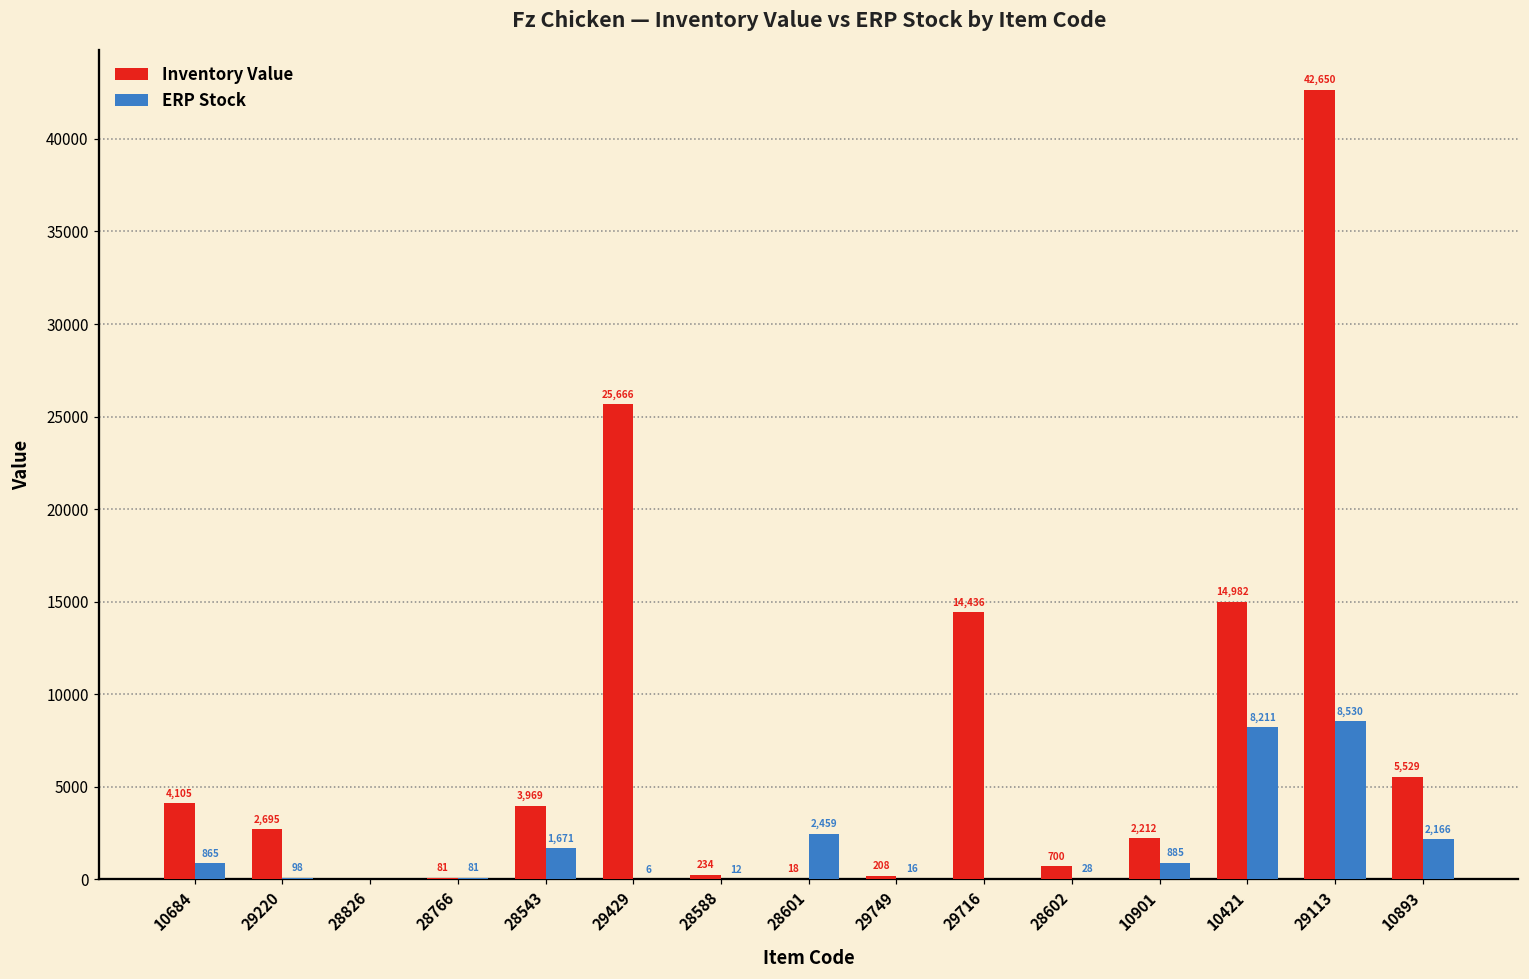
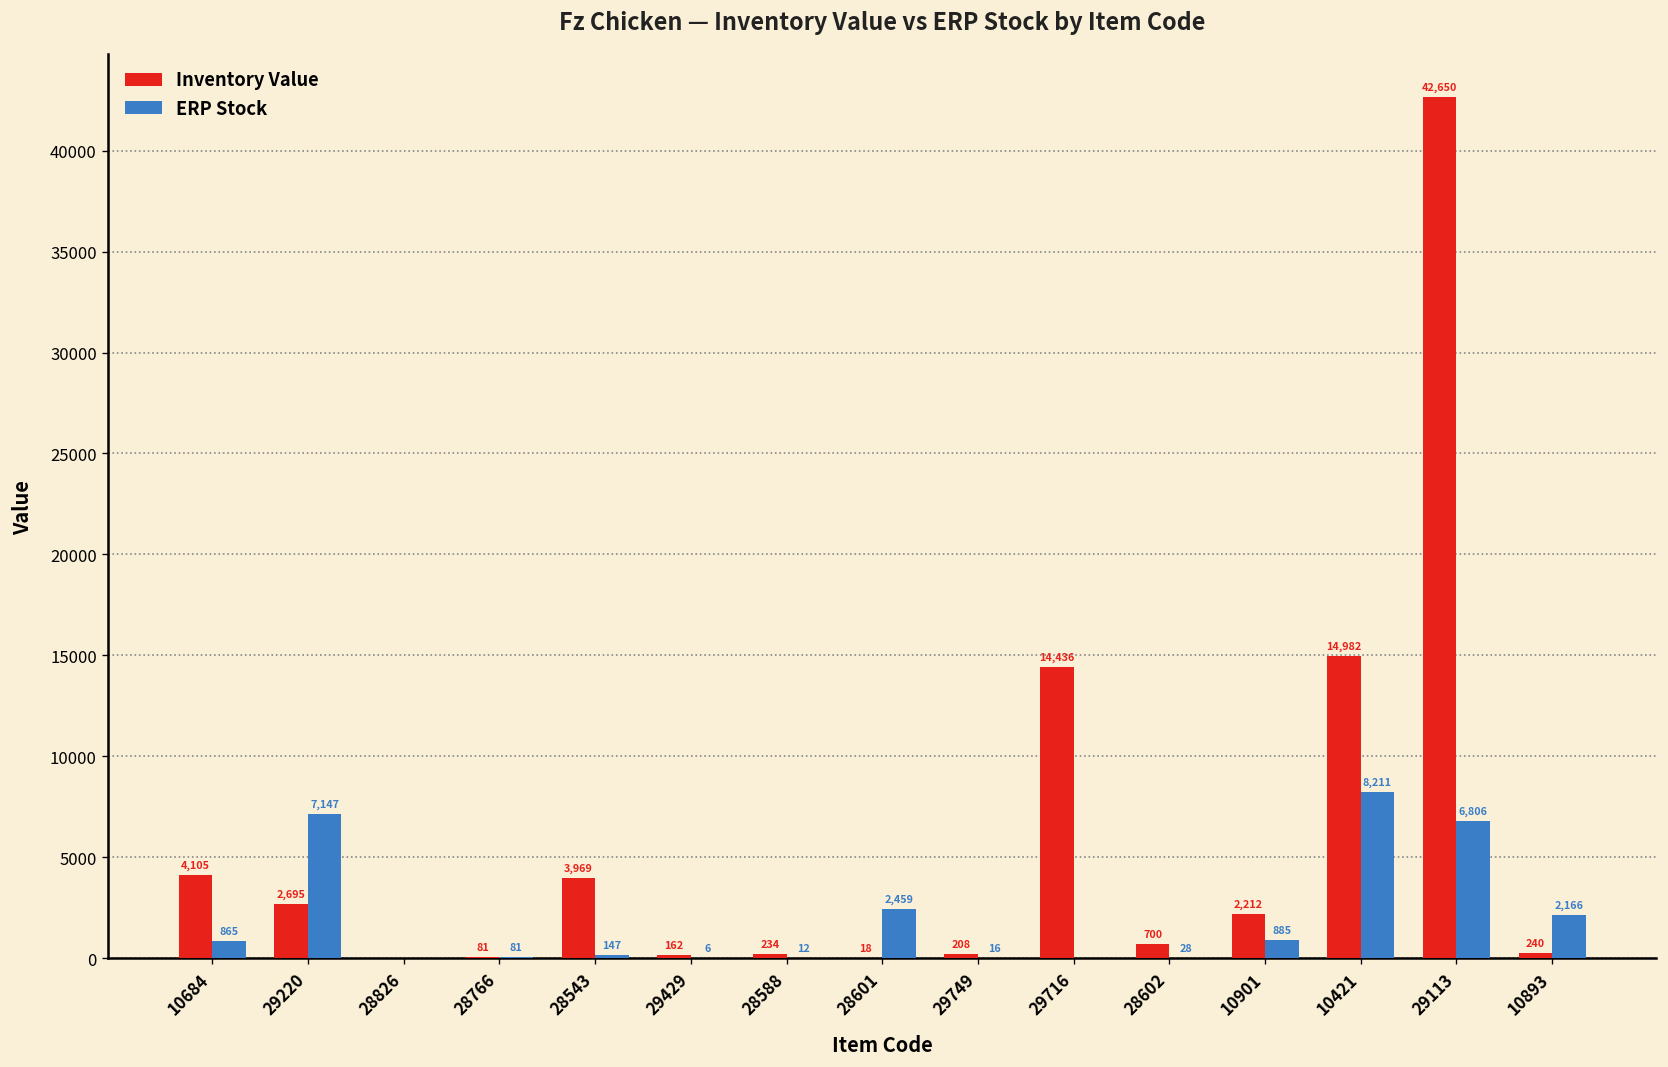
ERP Stock, 29220: 98 -> 7,147
ERP Stock, 28543: 1,671 -> 147
Inventory Value, 29429: 25,666 -> 162
ERP Stock, 29113: 8,530 -> 6,806
Inventory Value, 10893: 5,529 -> 240
